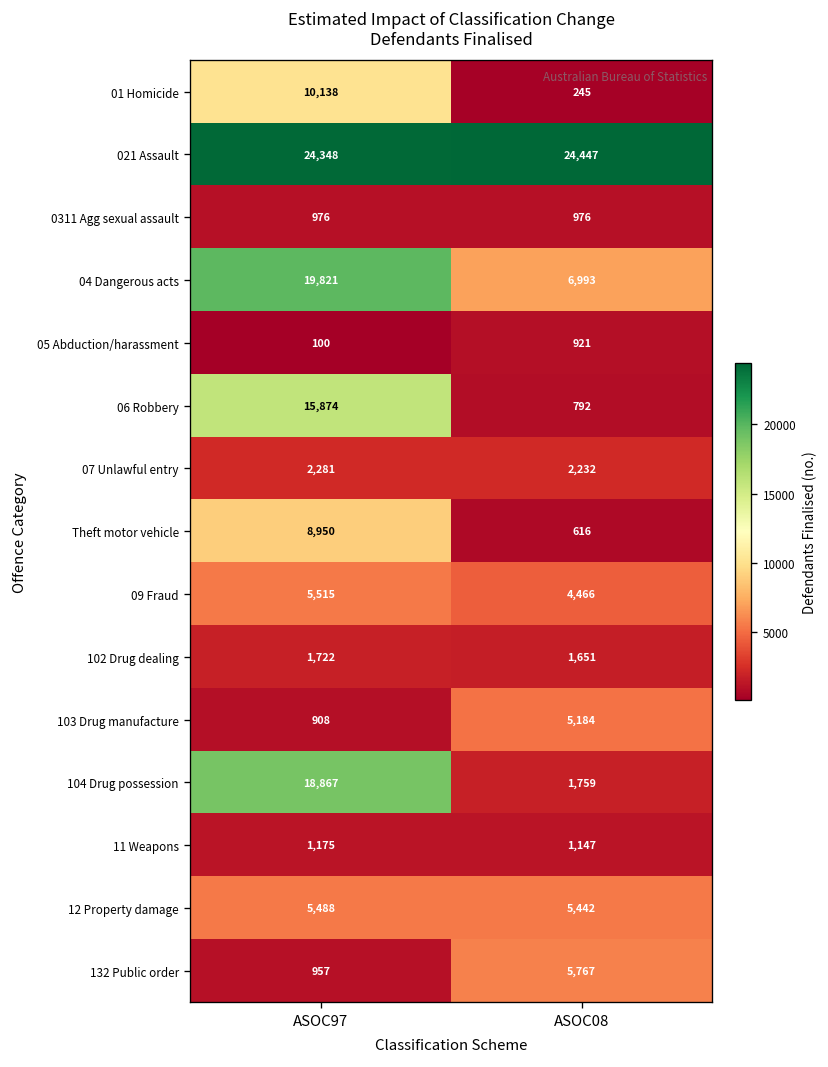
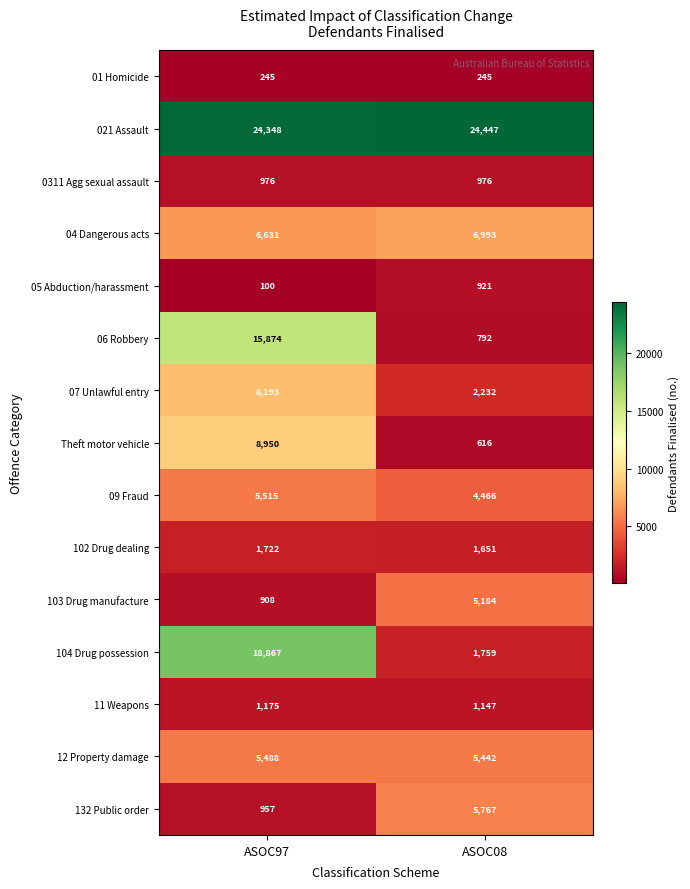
01 Homicide, ASOC97: 10,138 -> 245
04 Dangerous acts, ASOC97: 19,821 -> 6,631
07 Unlawful entry, ASOC97: 2,281 -> 8,193
